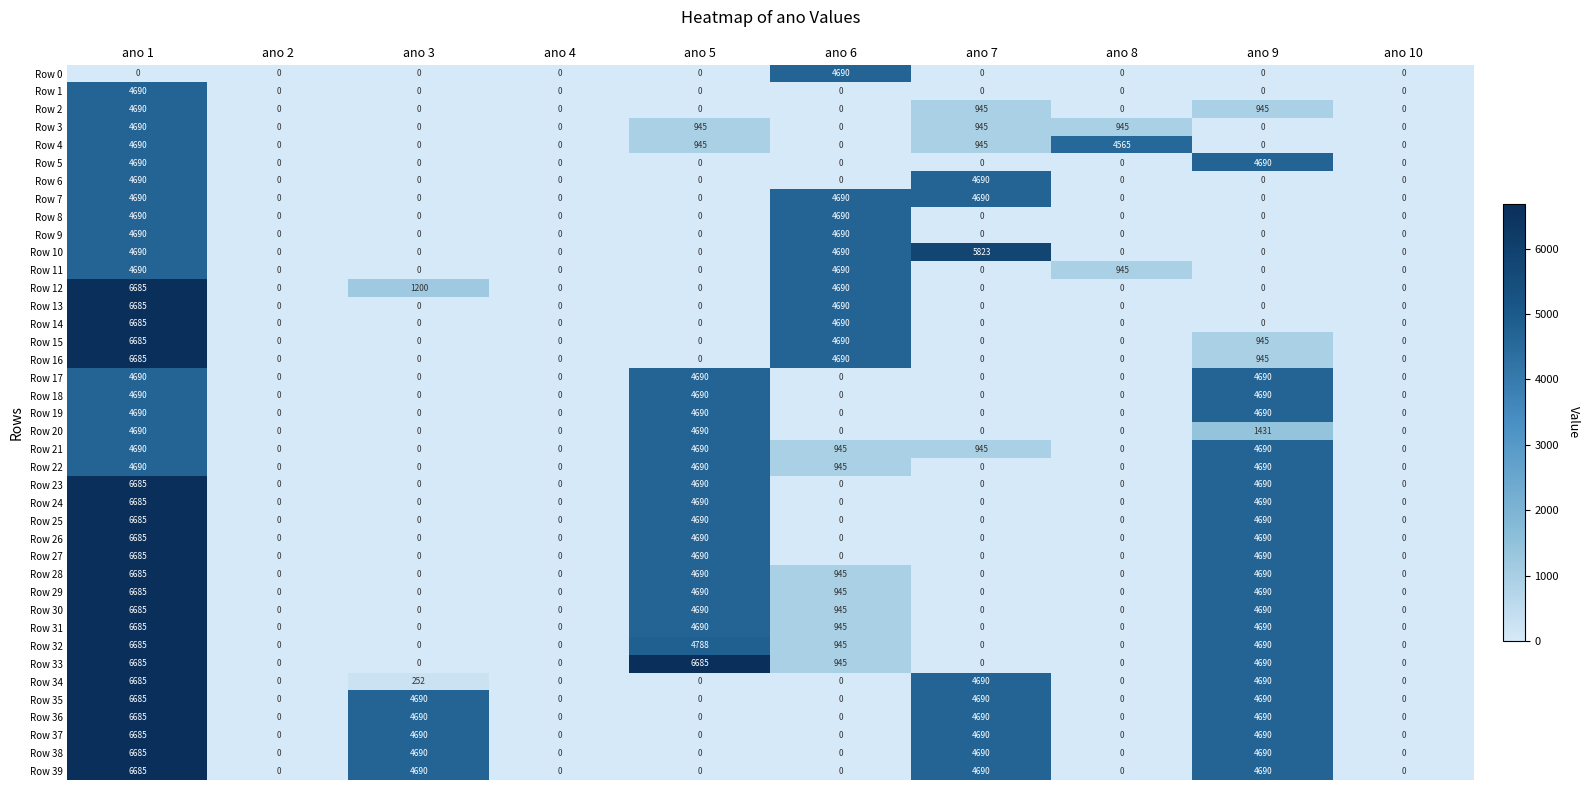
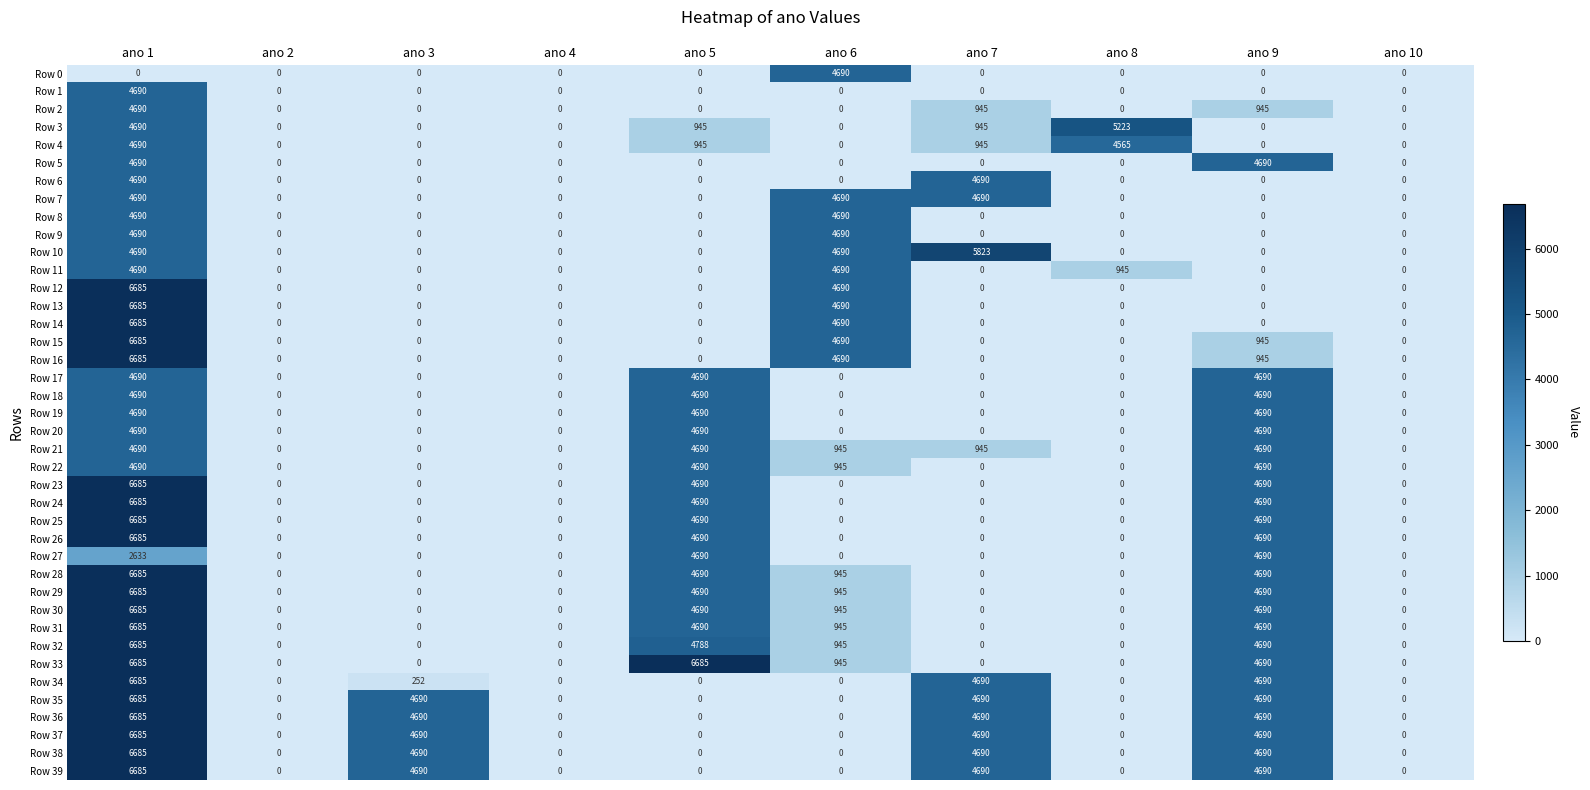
Row 3, ano 8: 945 -> 5223
Row 12, ano 3: 1200 -> 0
Row 20, ano 9: 1431 -> 4690
Row 27, ano 1: 6685 -> 2633
